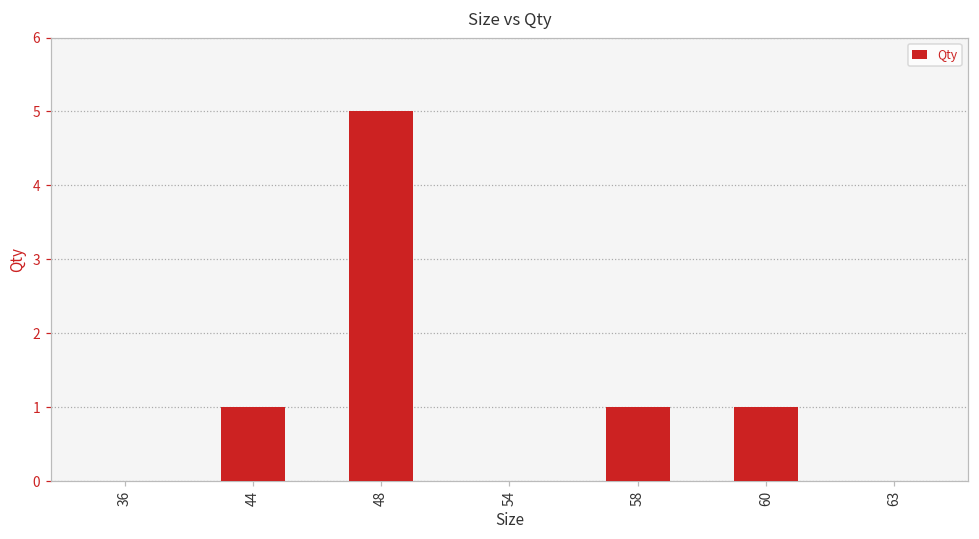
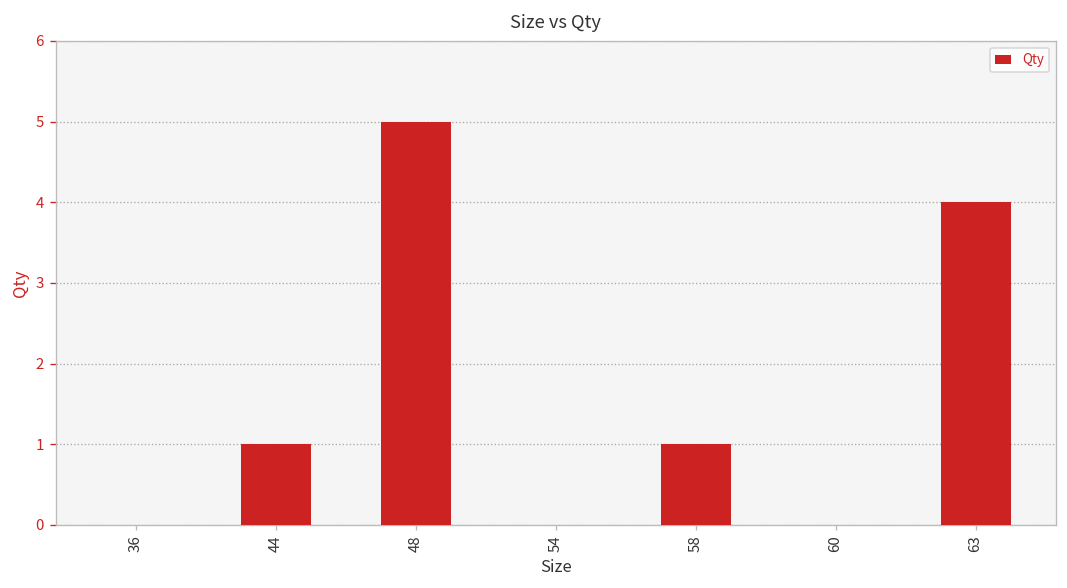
60: 1 -> 0
63: 0 -> 4
